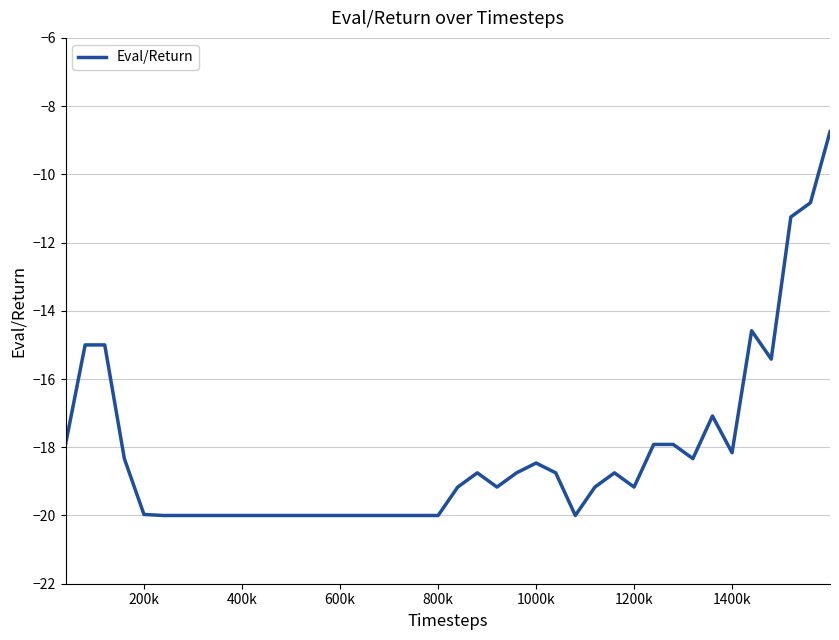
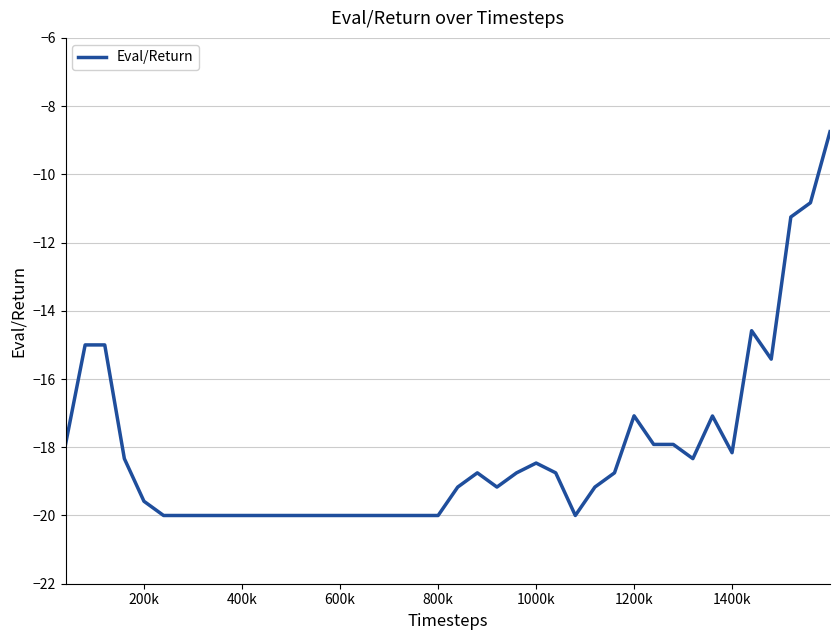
200k: -20.0 -> -19.6
1200k: -19.2 -> -17.1
